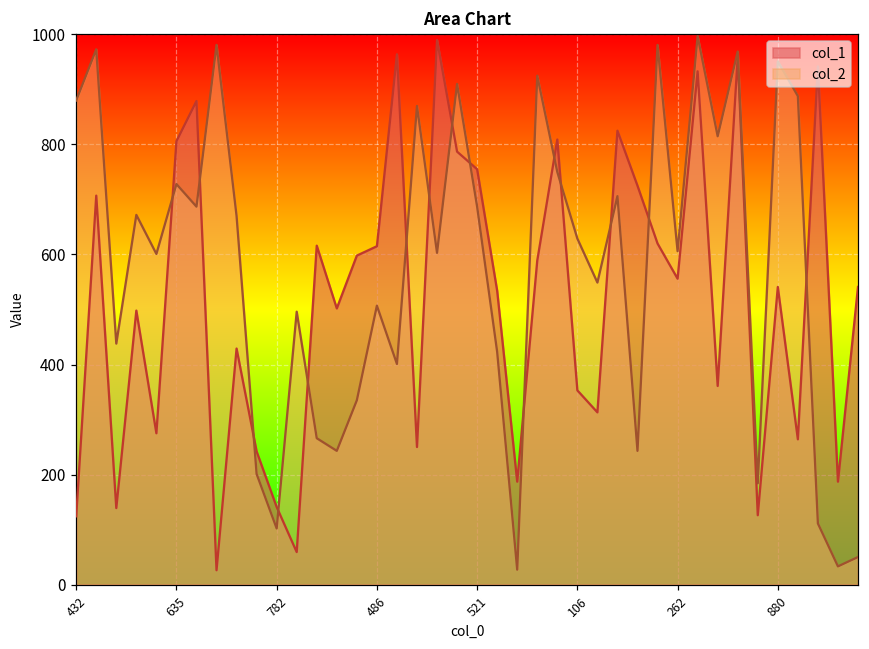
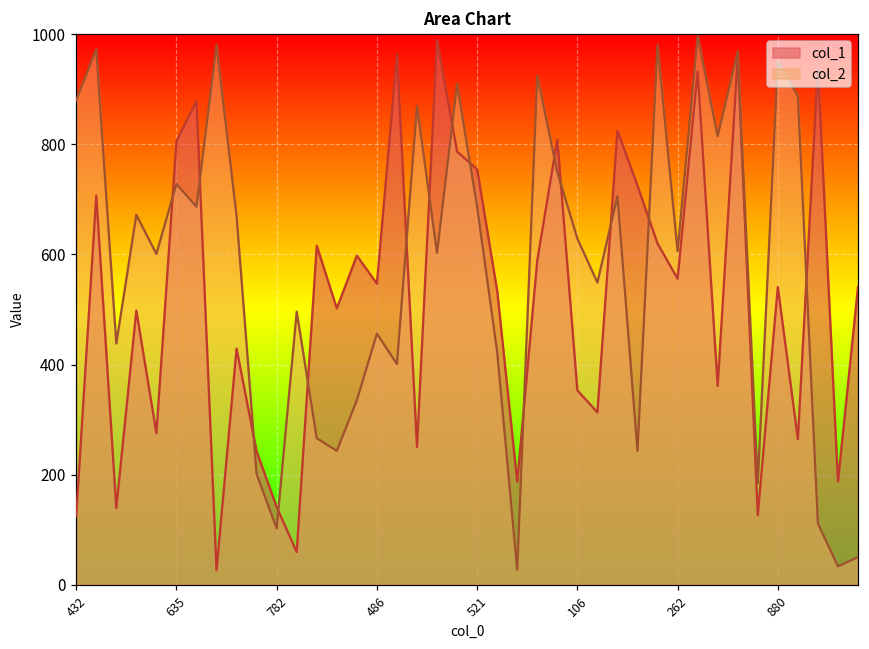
col_1, 486: 620 -> 550
col_2, 486: 510 -> 460
